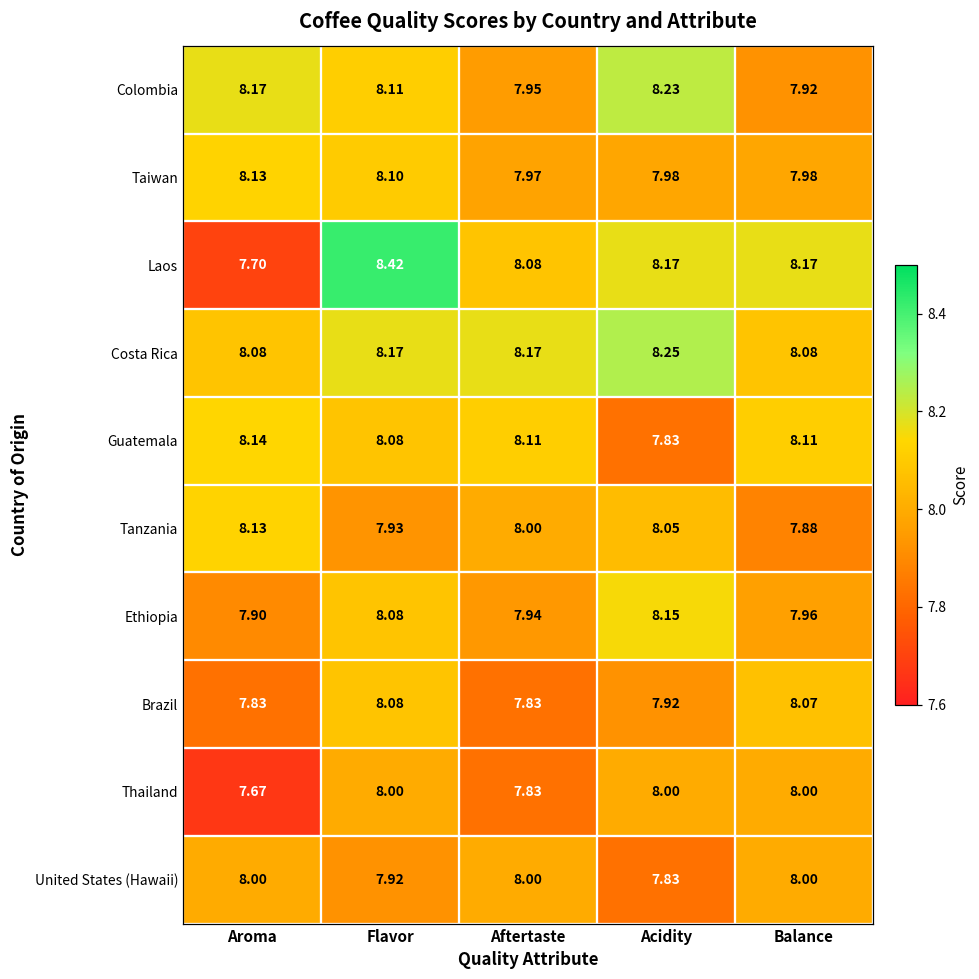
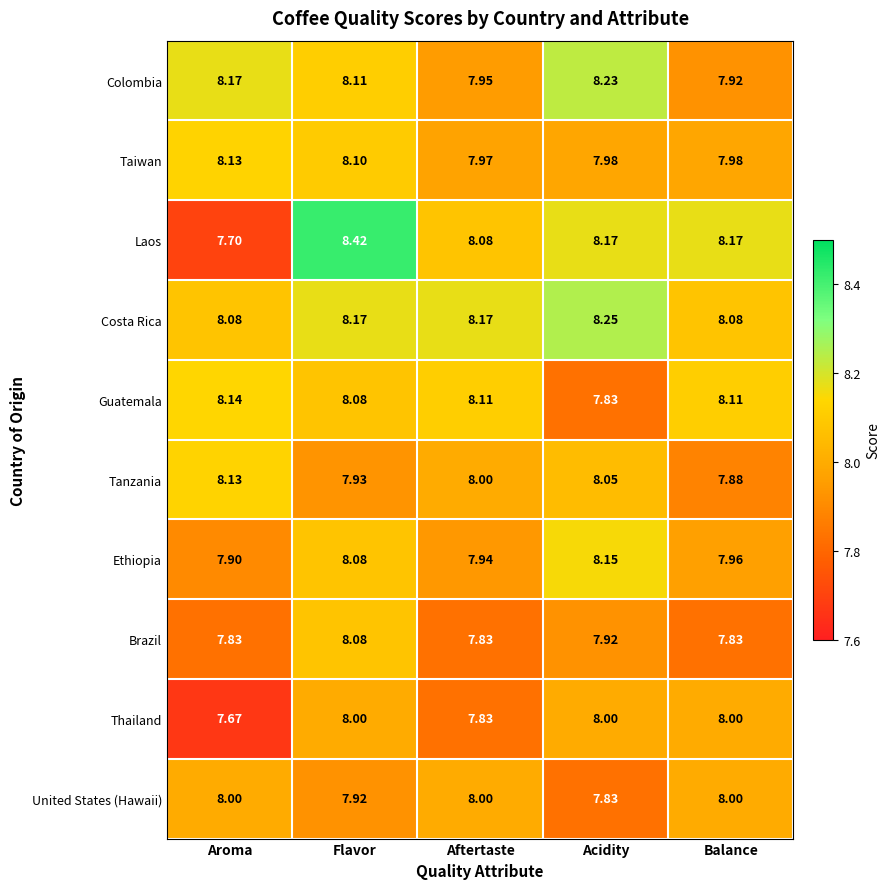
Brazil, Balance: 8.07 -> 7.83
